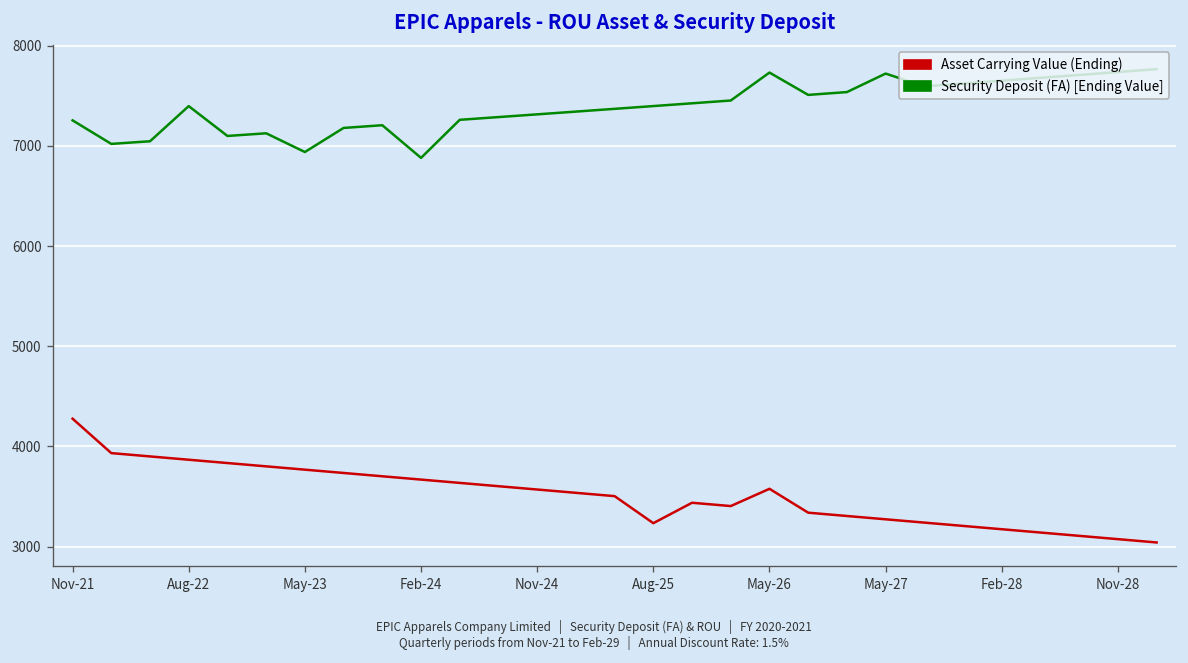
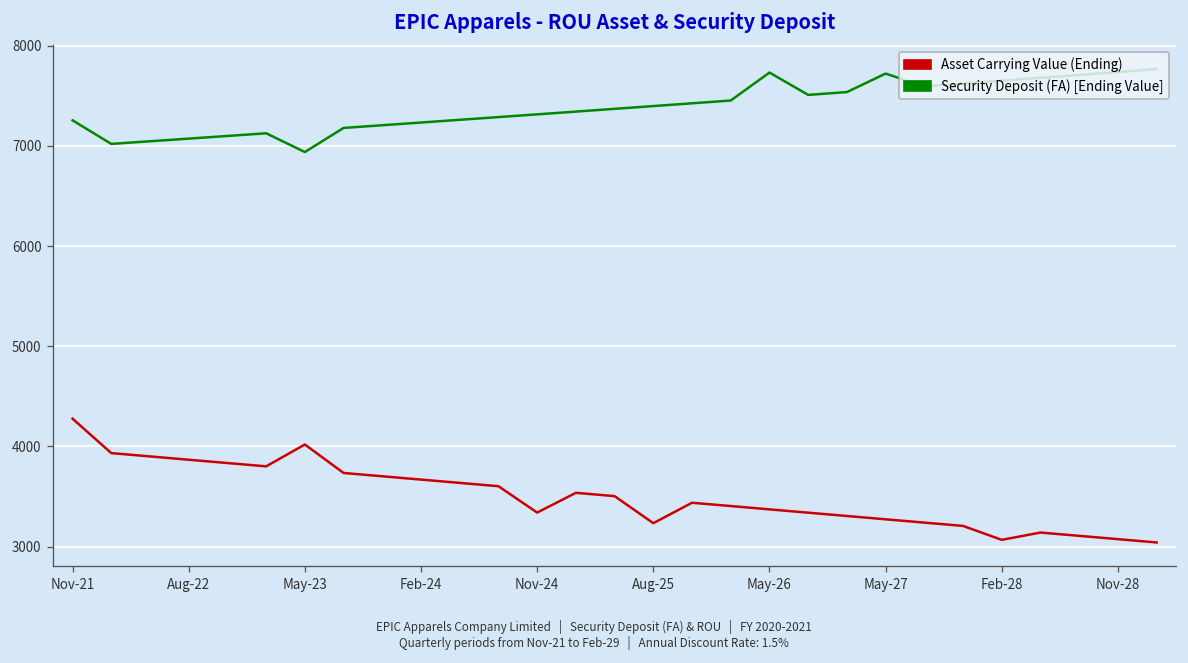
Security Deposit (FA) [Ending Value], Aug-22: 7400 -> 7100
Asset Carrying Value (Ending), May-23: 3800 -> 4000
Security Deposit (FA) [Ending Value], Feb-24: 6900 -> 7200
Asset Carrying Value (Ending), Nov-24: 3600 -> 3300
Asset Carrying Value (Ending), May-26: 3600 -> 3400
Asset Carrying Value (Ending), Feb-28: 3200 -> 3100
